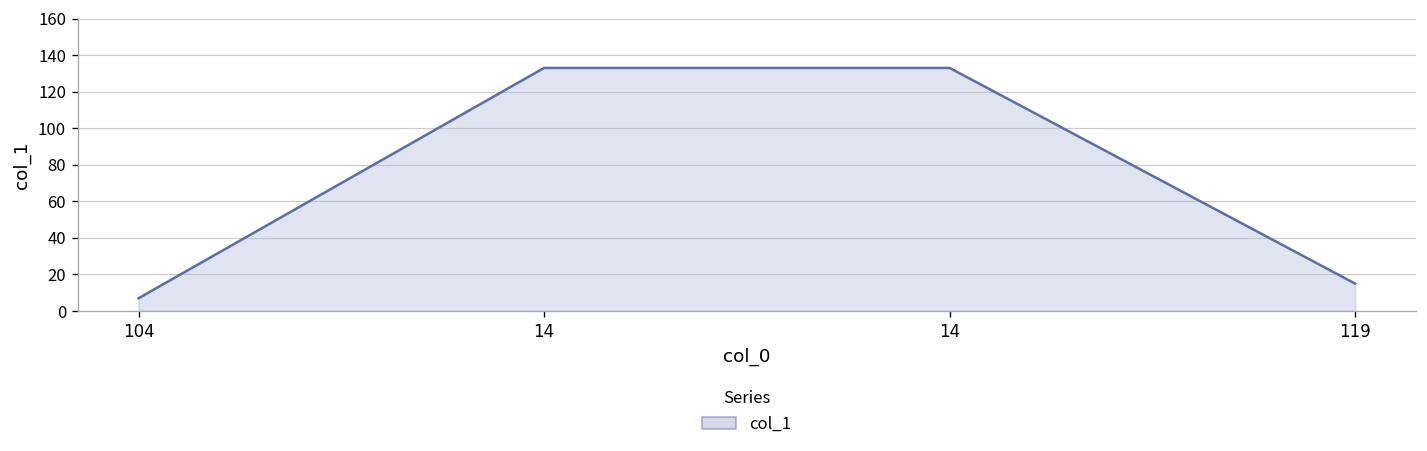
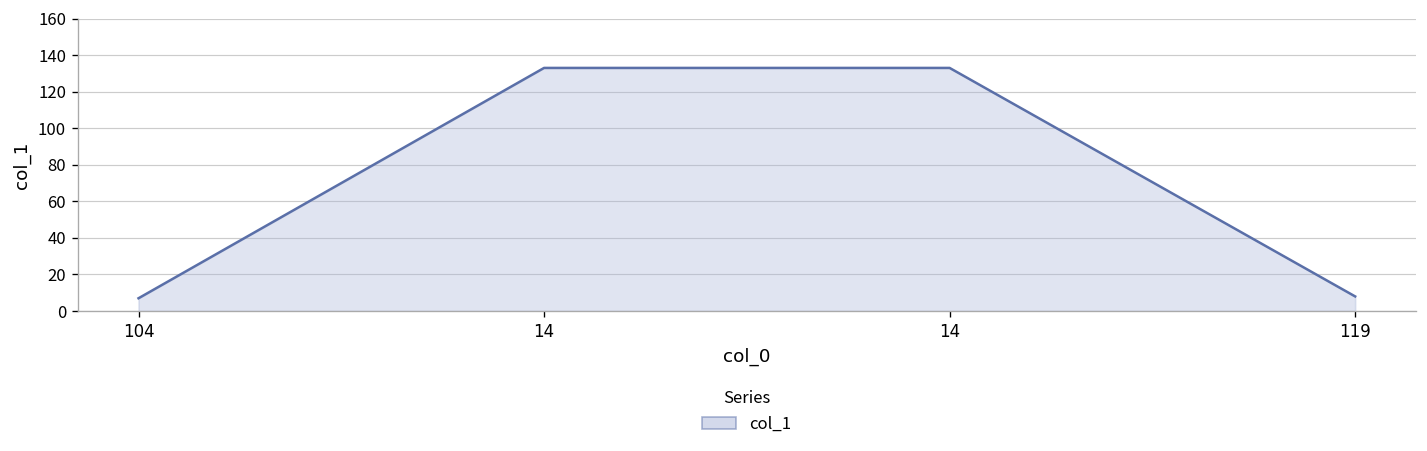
119: 15 -> 8
